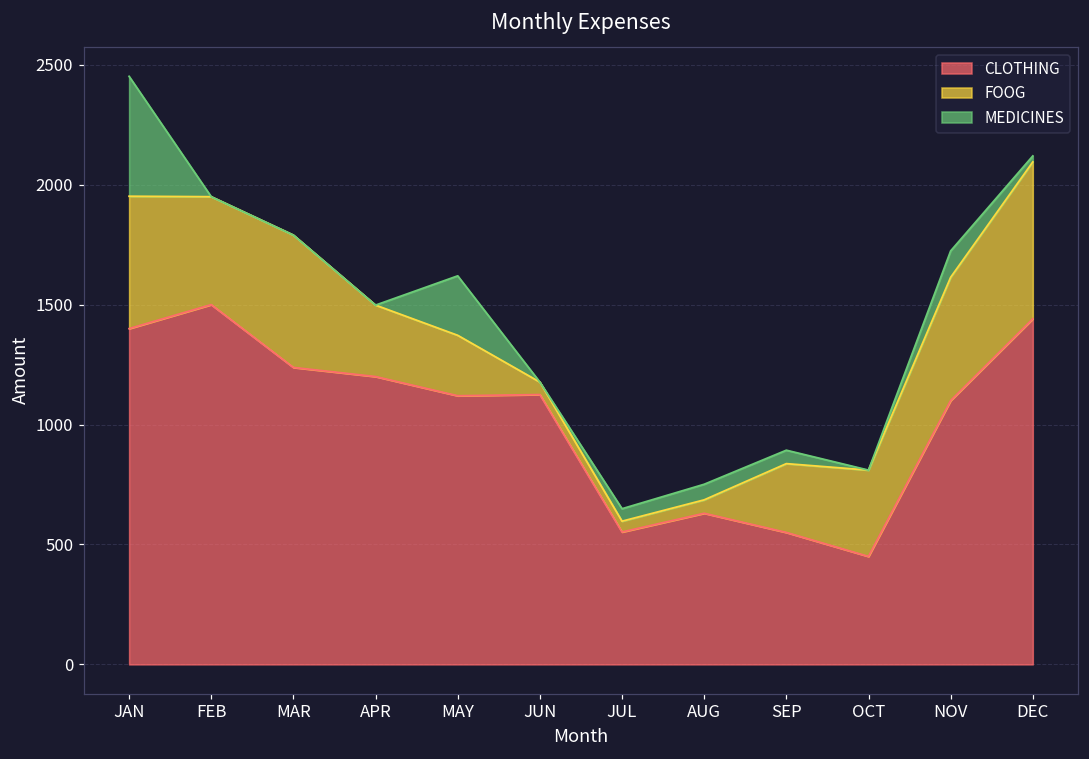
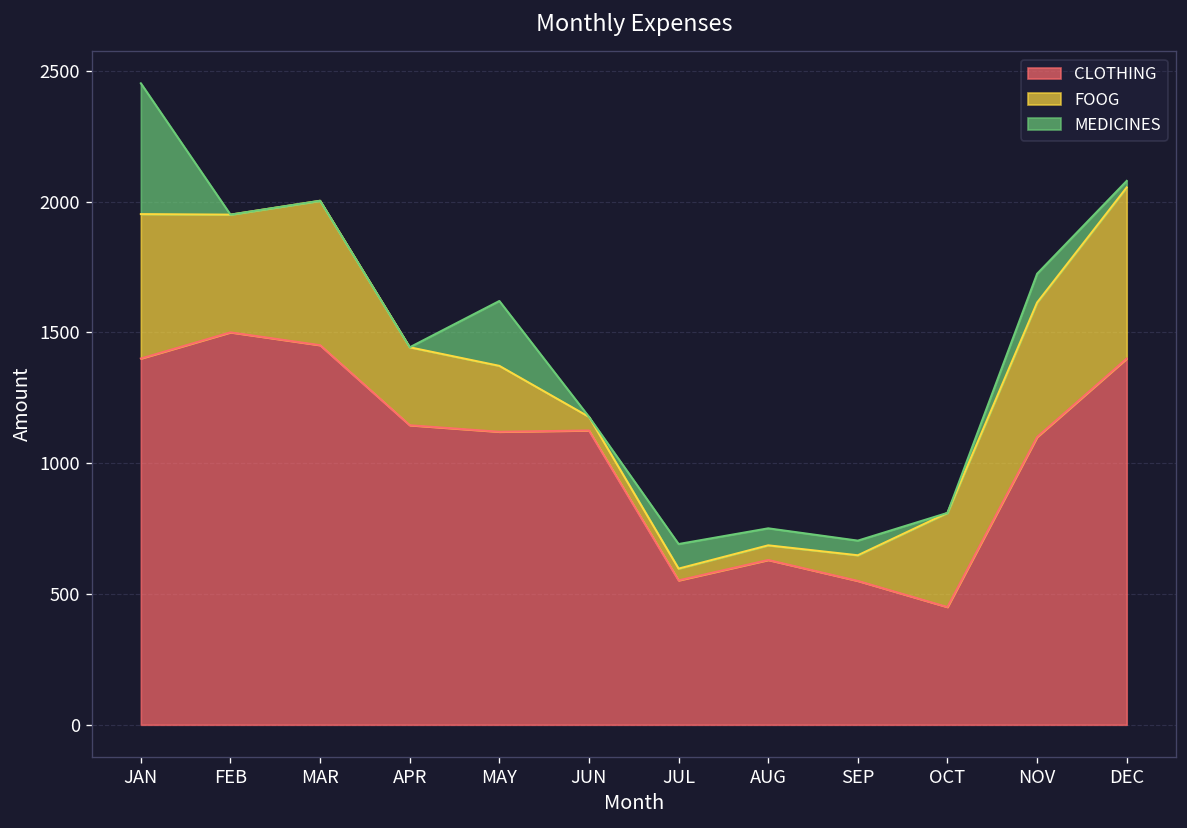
CLOTHING, MAR: 1240 -> 1450
CLOTHING, APR: 1200 -> 1150
MEDICINES, JUL: 50 -> 90
FOOG, SEP: 290 -> 100
CLOTHING, DEC: 1440 -> 1400
